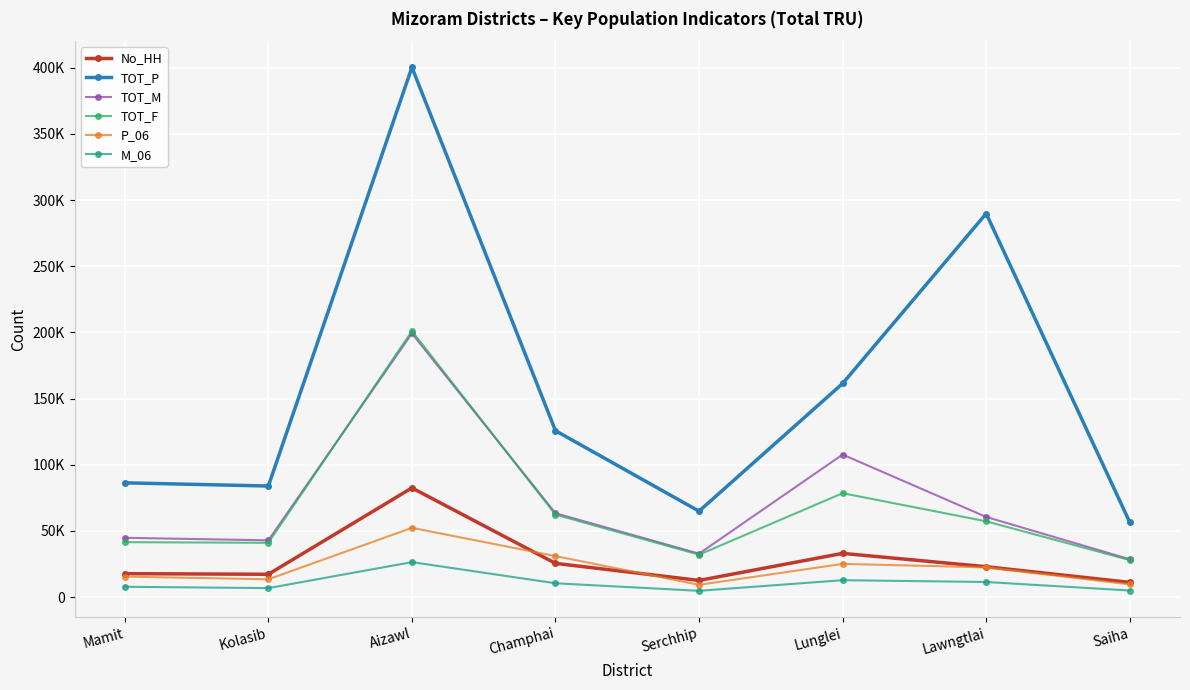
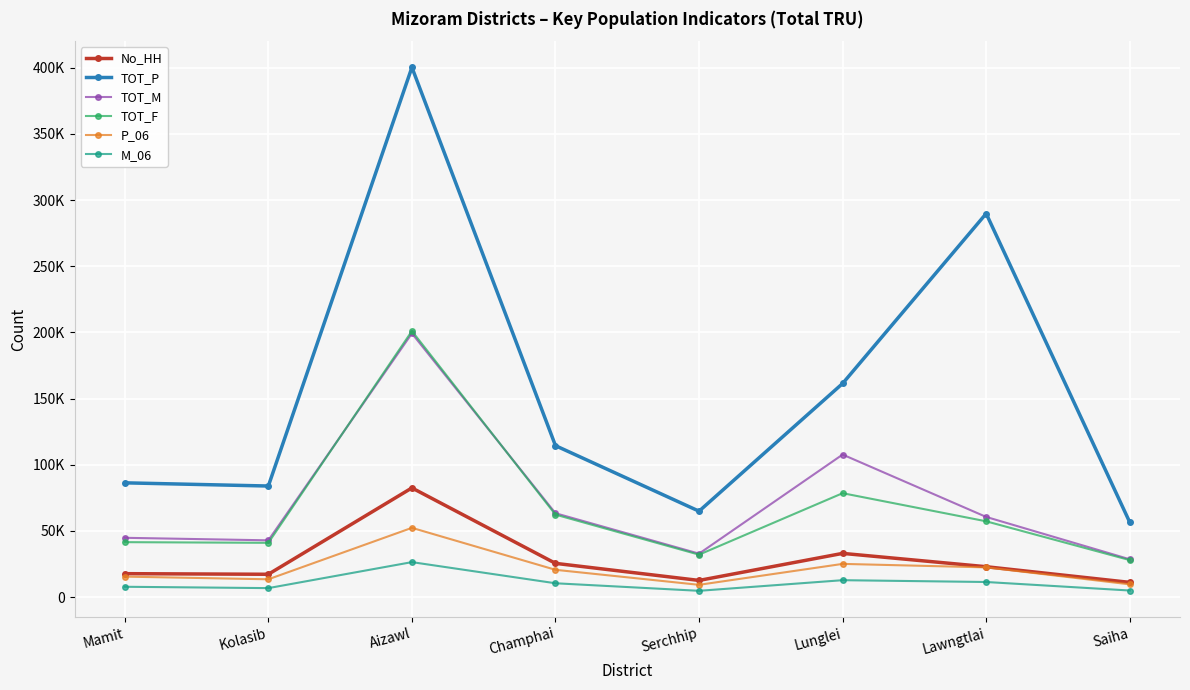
TOT_P, Champhai: 126000 -> 114000
P_06, Champhai: 31000 -> 21000
